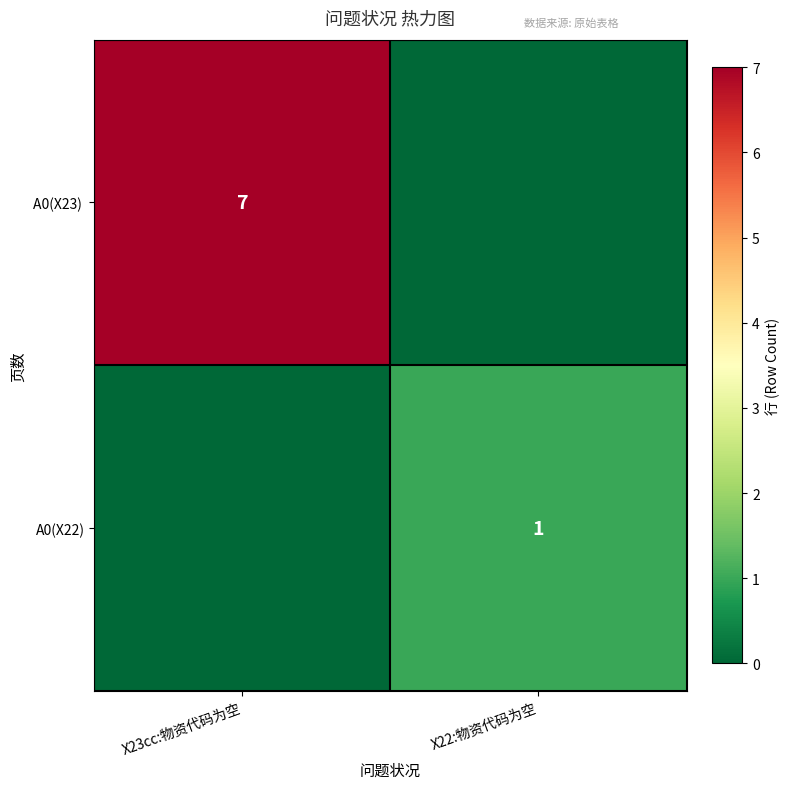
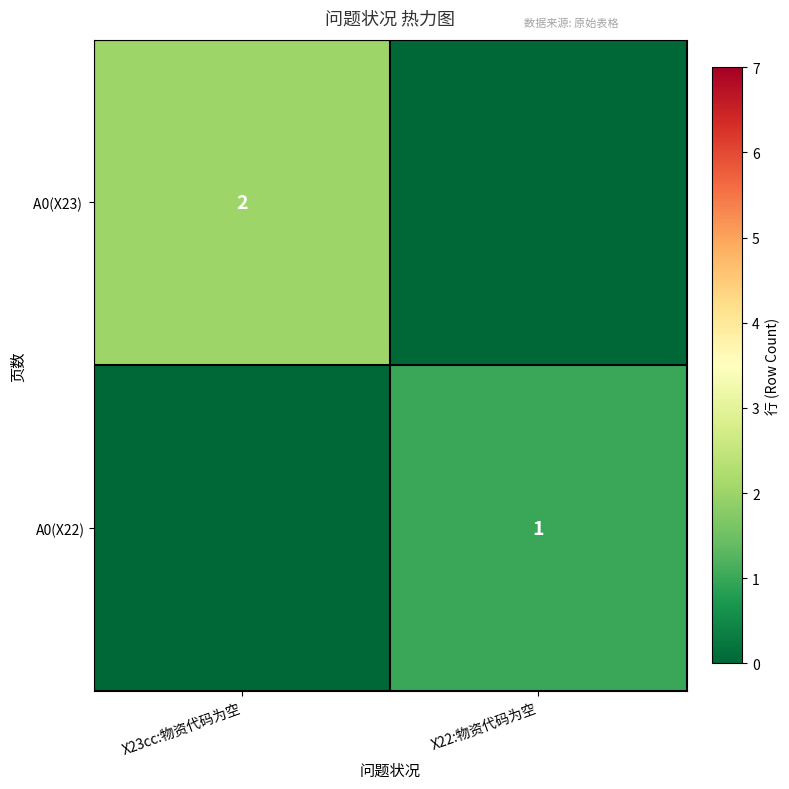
A0(X23), X23cc:物资代码为空: 7 -> 2
